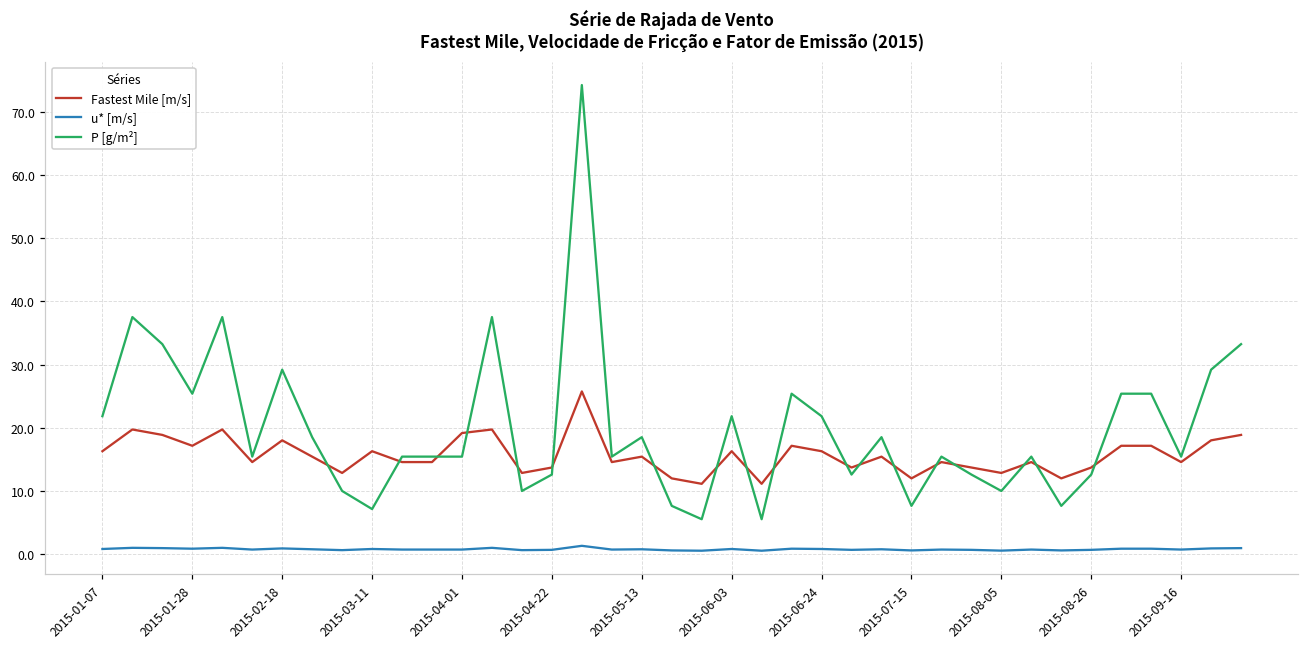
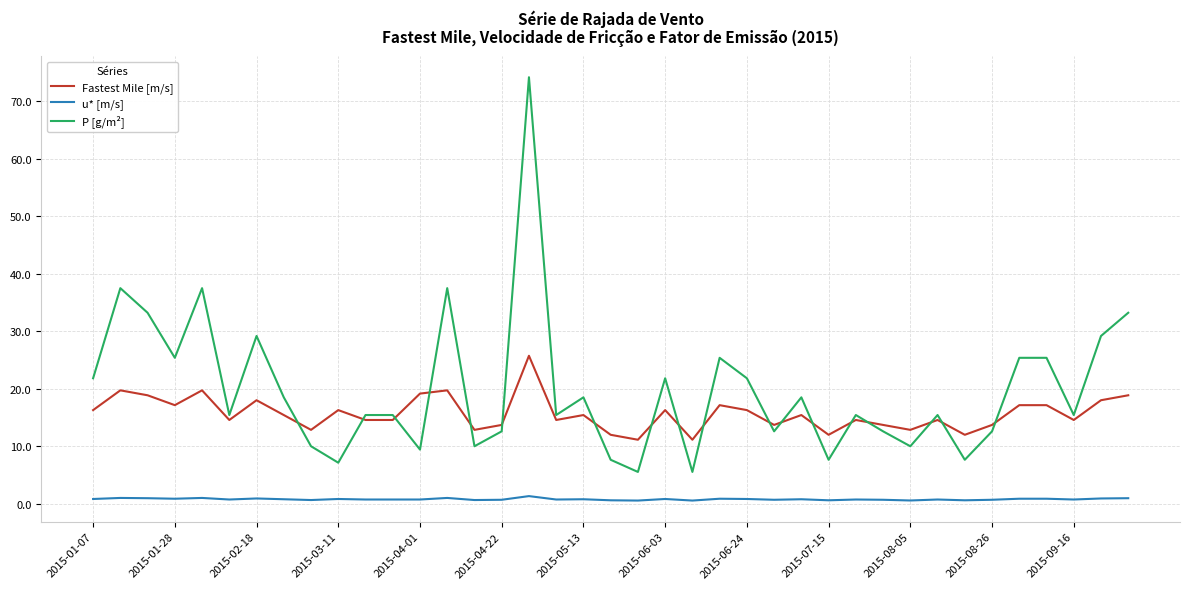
P [g/m²], 2015-04-01: 15 -> 9
